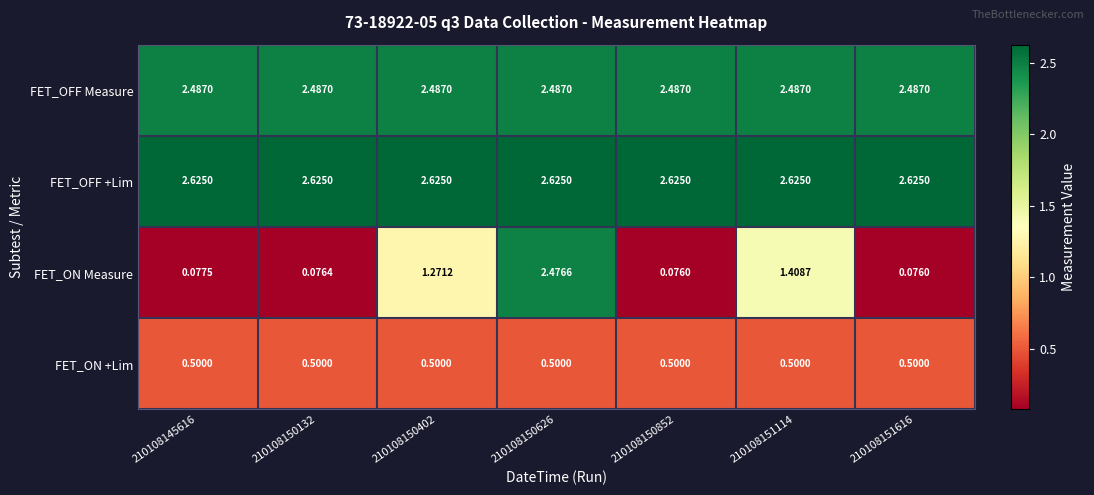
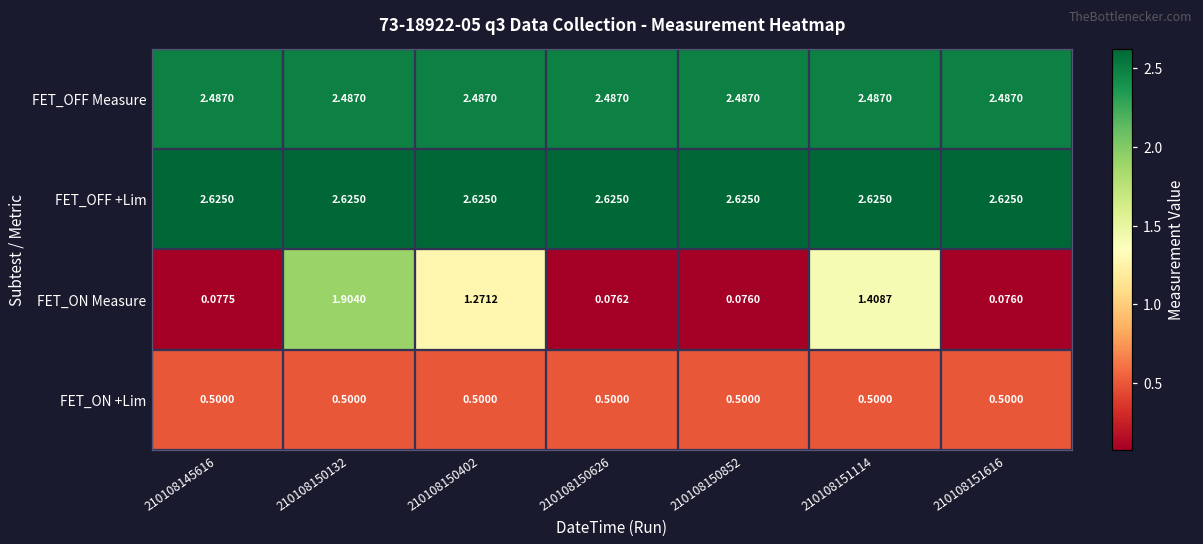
FET_ON Measure, 210108150132: 0.0764 -> 1.9040
FET_ON Measure, 210108150626: 2.4766 -> 0.0762
